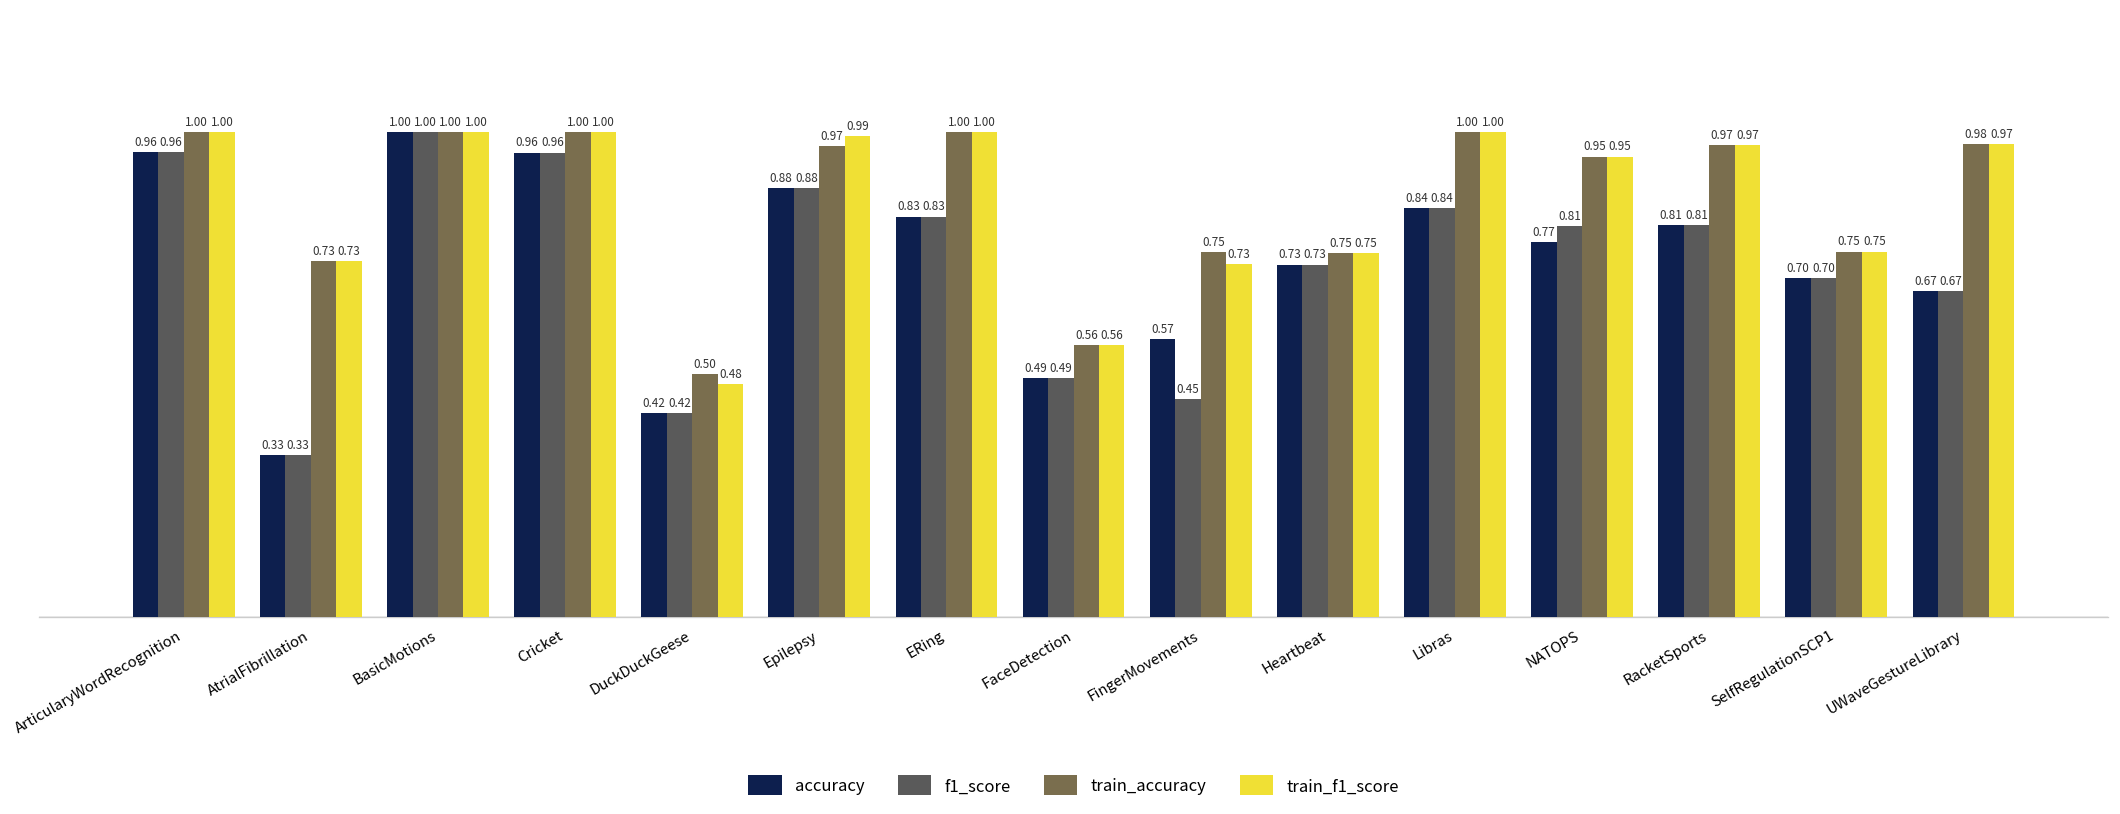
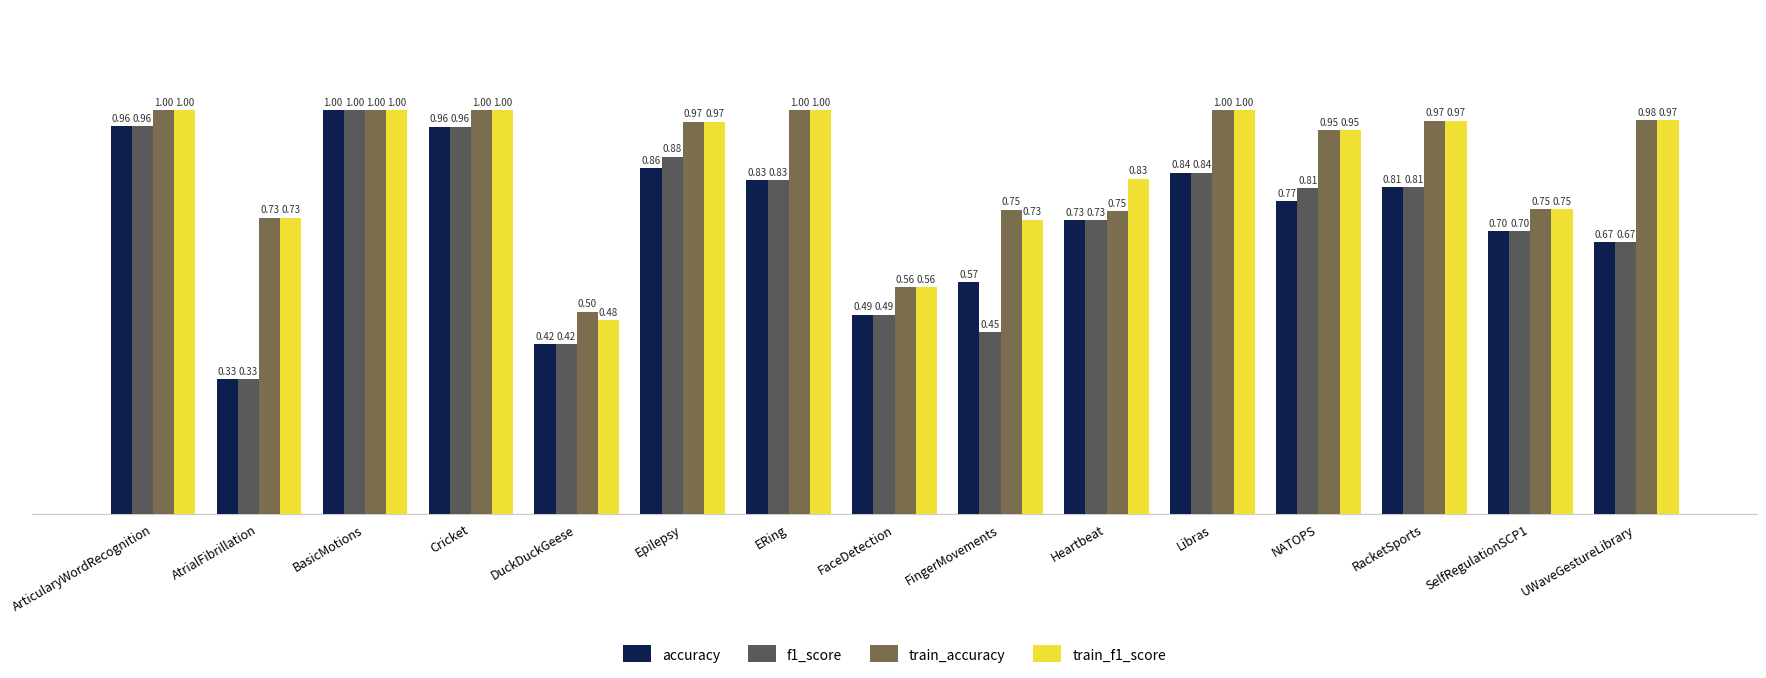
accuracy, Epilepsy: 0.88 -> 0.86
train_f1_score, Epilepsy: 0.99 -> 0.97
train_f1_score, Heartbeat: 0.75 -> 0.83
